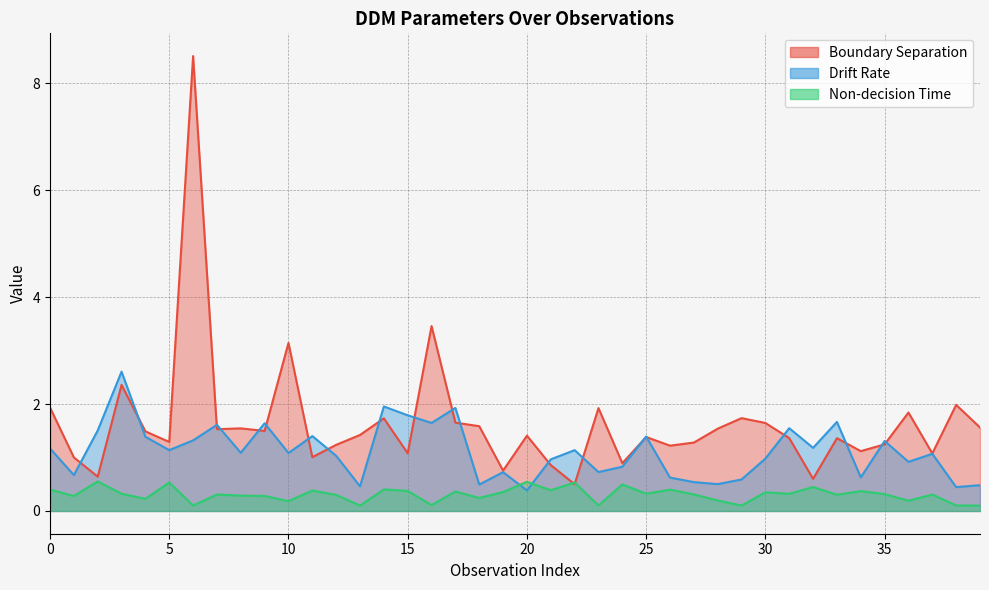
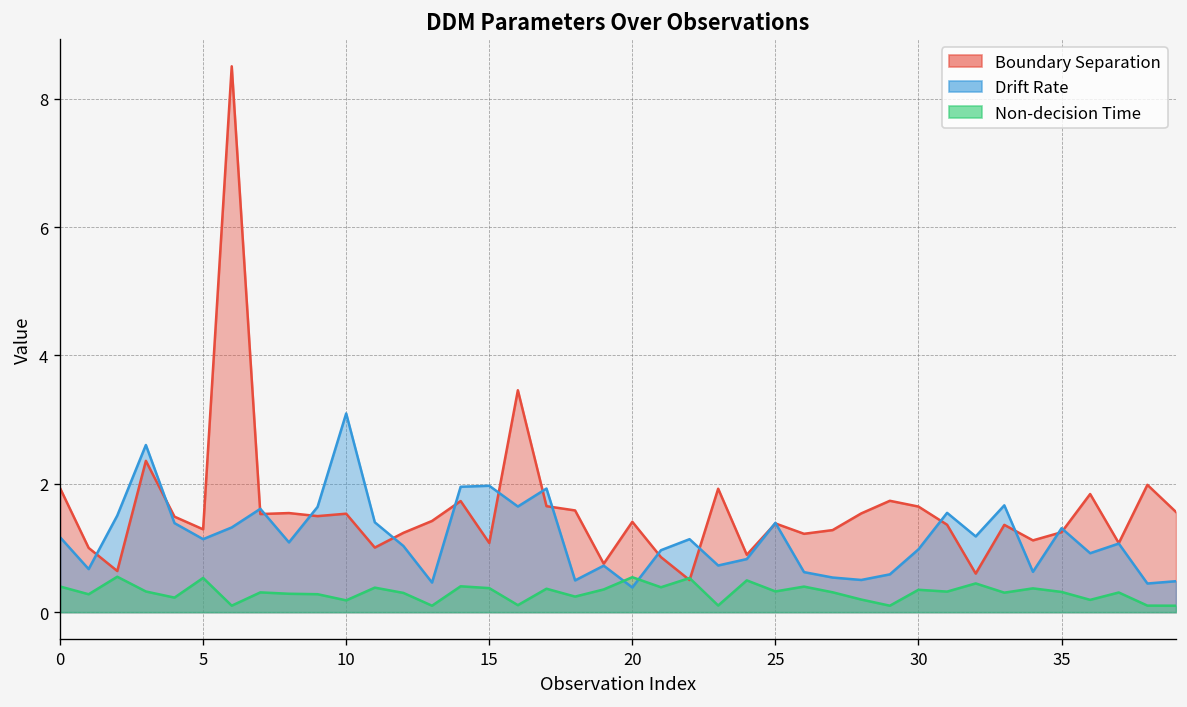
Boundary Separation, 10: 3.1 -> 1.5
Drift Rate, 10: 1.1 -> 3.1
Drift Rate, 15: 1.8 -> 2.0
